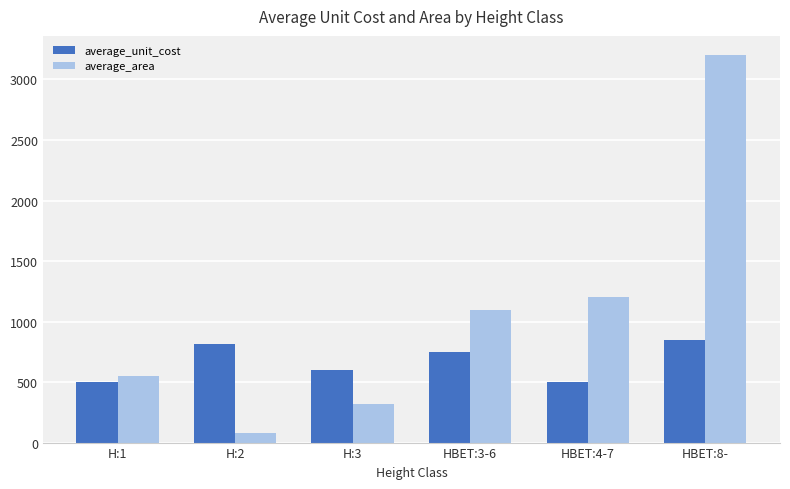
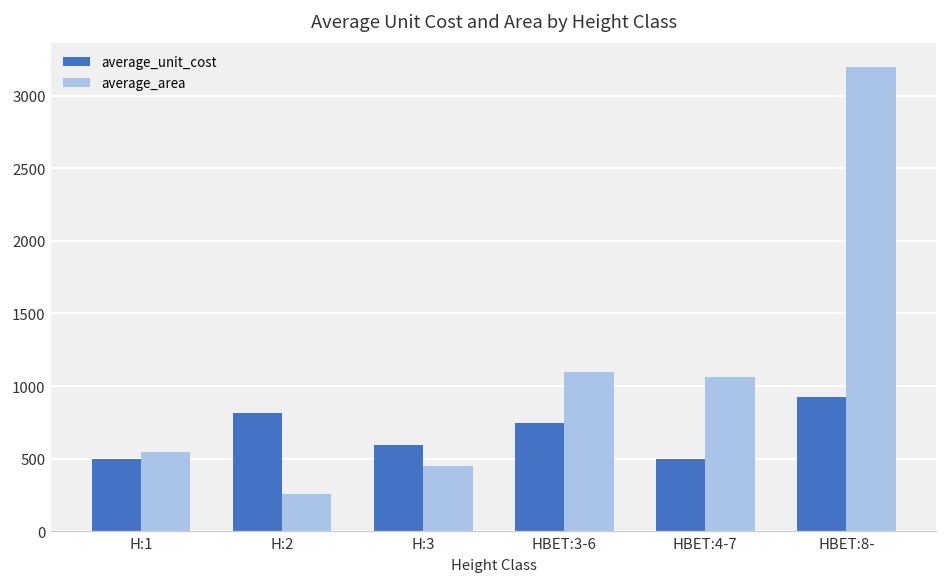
average_area, H:2: 80 -> 260
average_area, H:3: 320 -> 450
average_area, HBET:4-7: 1200 -> 1060
average_unit_cost, HBET:8-: 840 -> 930
